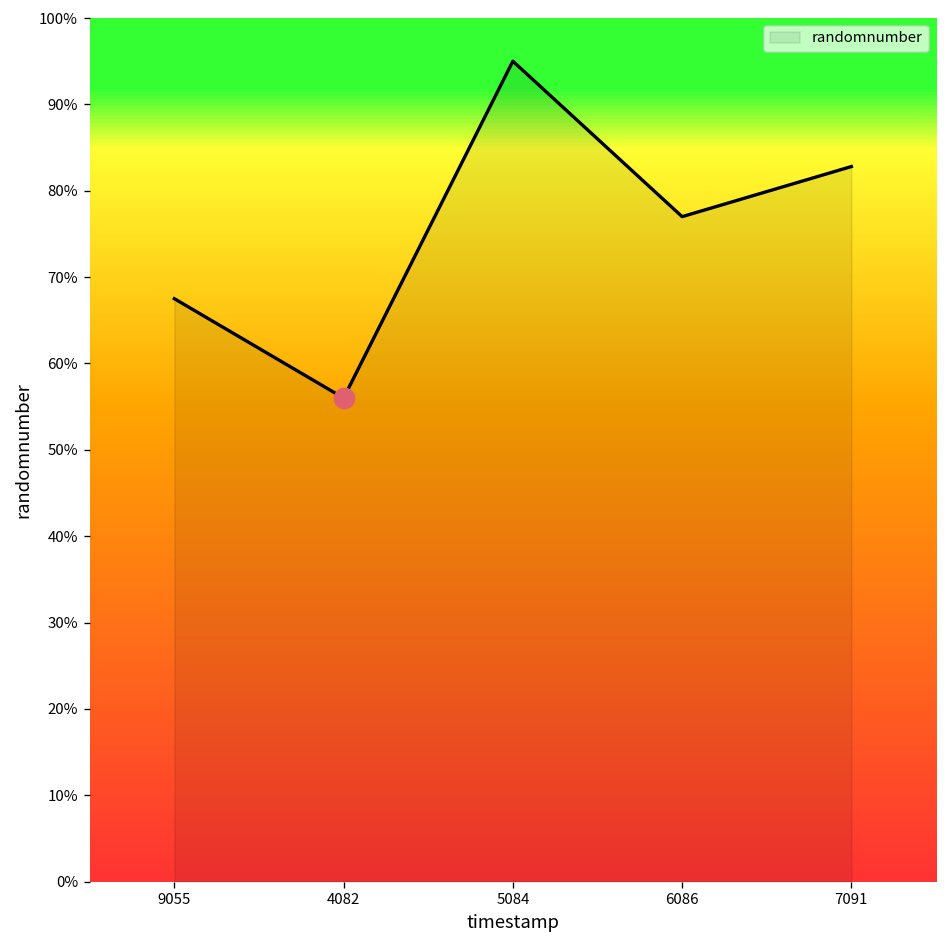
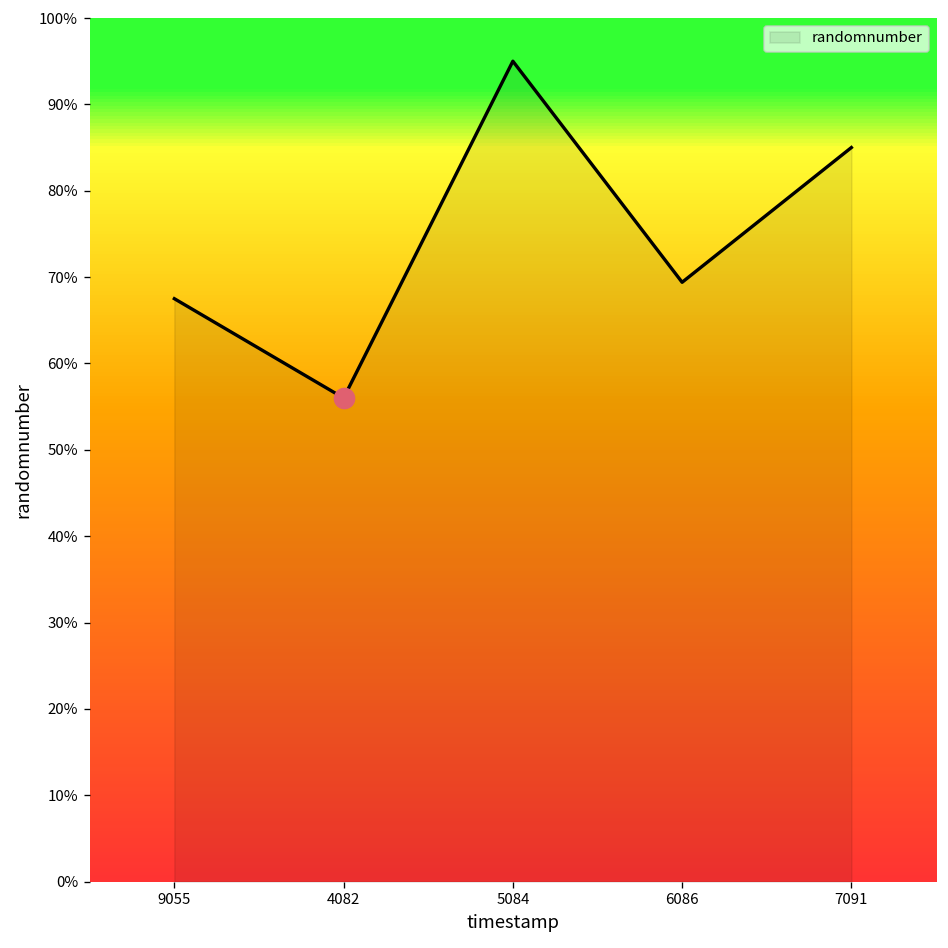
randomnumber, 6086: 77% -> 69%
randomnumber, 7091: 83% -> 85%
